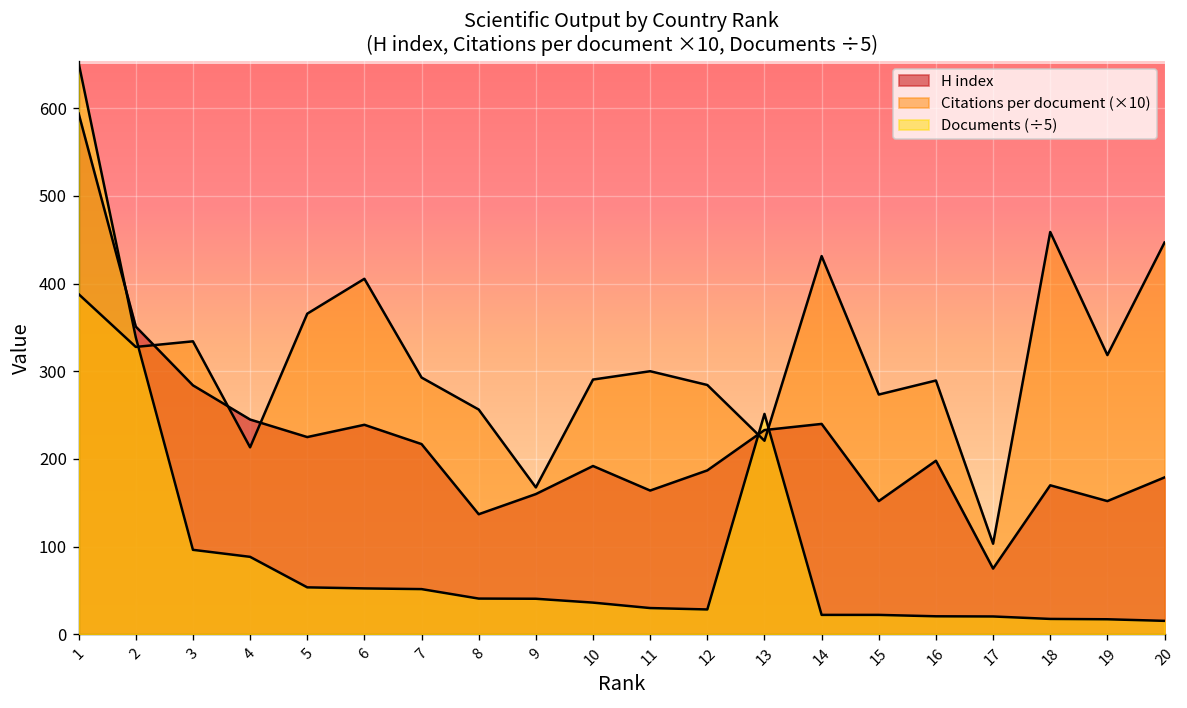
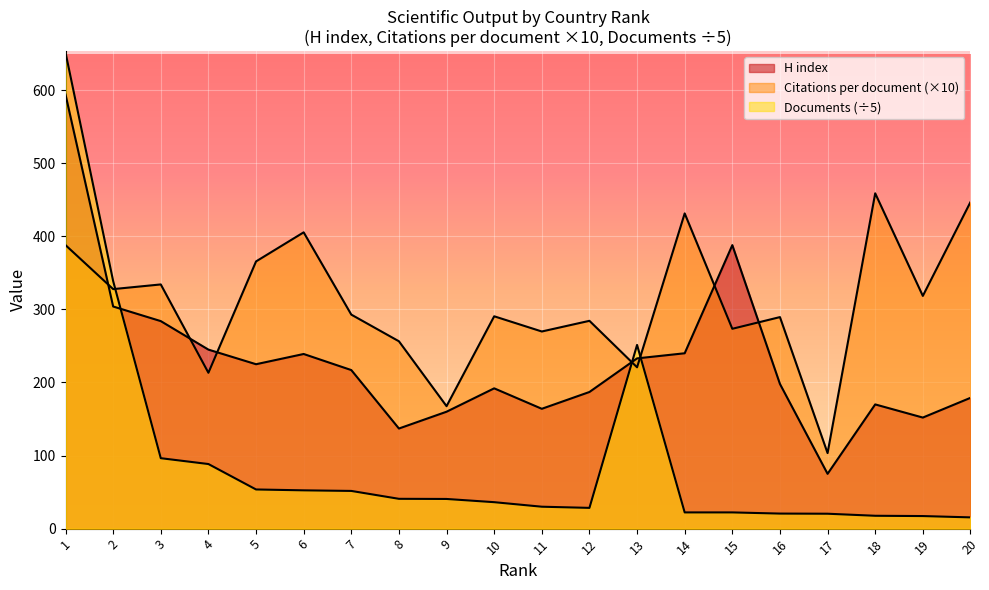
H index, 2: 350 -> 300
Citations per document (×10), 11: 300 -> 270
H index, 15: 150 -> 390
